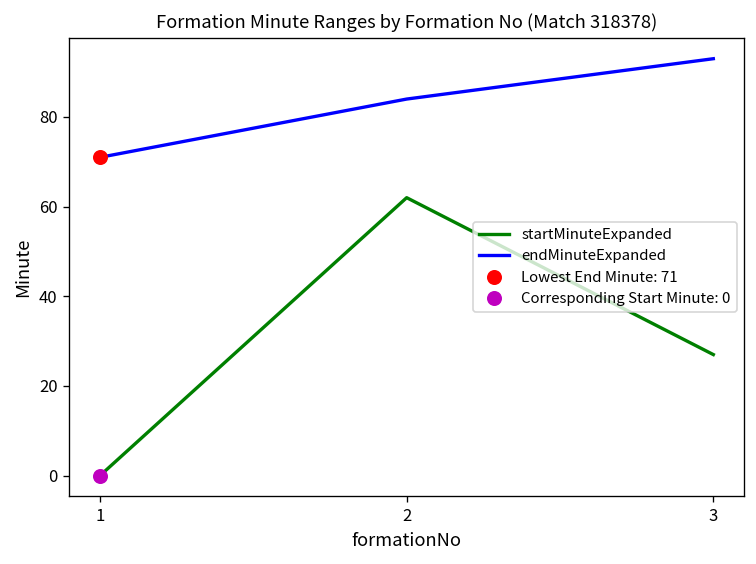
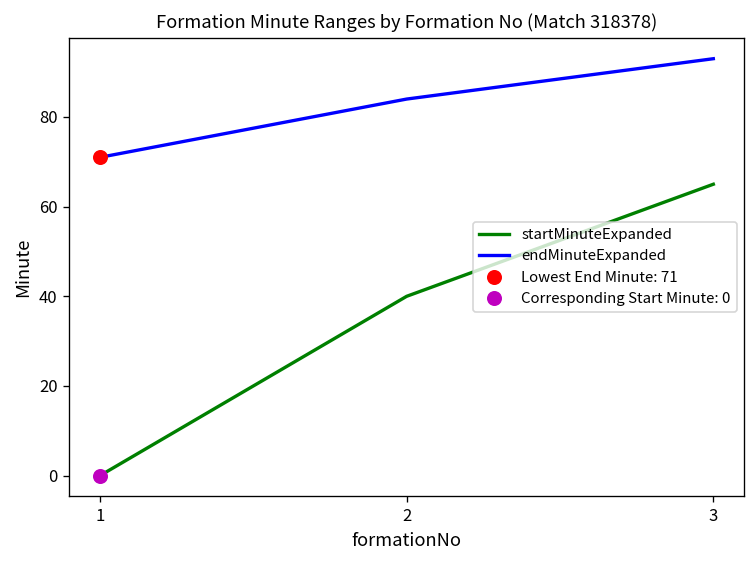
startMinuteExpanded, 2: 62 -> 40
startMinuteExpanded, 3: 27 -> 65
